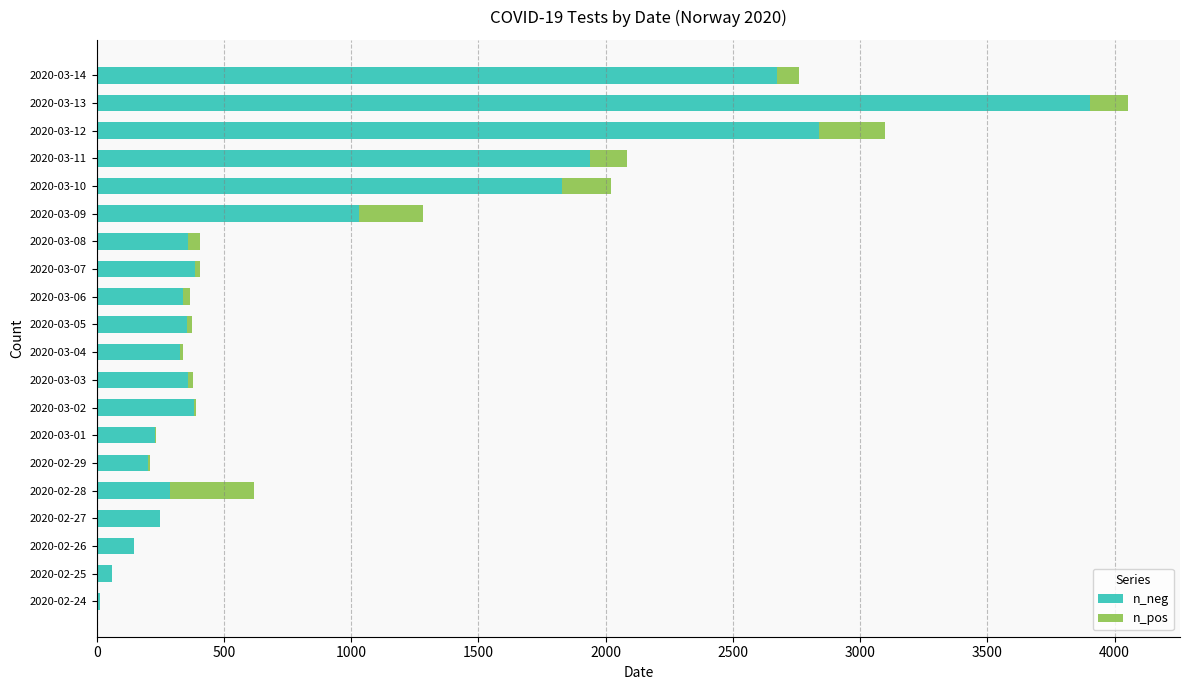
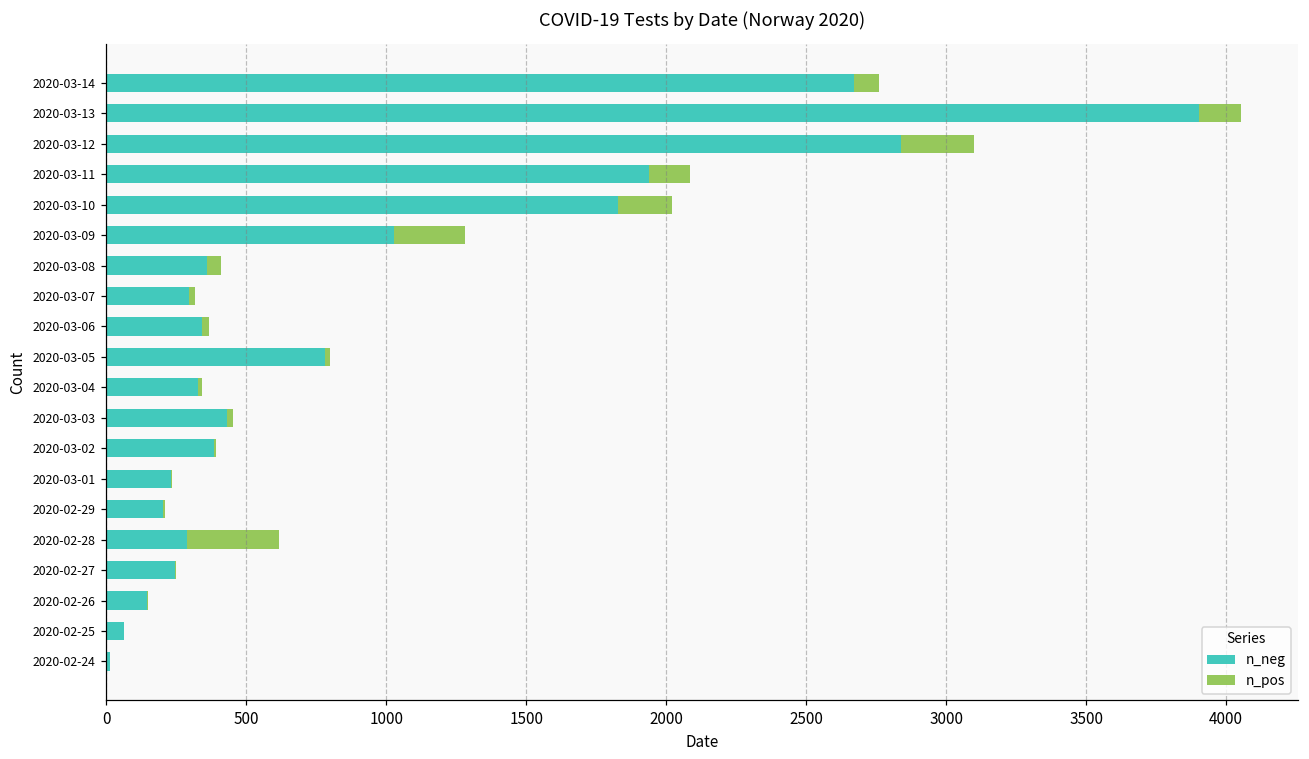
n_neg, 2020-03-07: 390 -> 300
n_neg, 2020-03-05: 360 -> 780
n_neg, 2020-03-03: 360 -> 430
